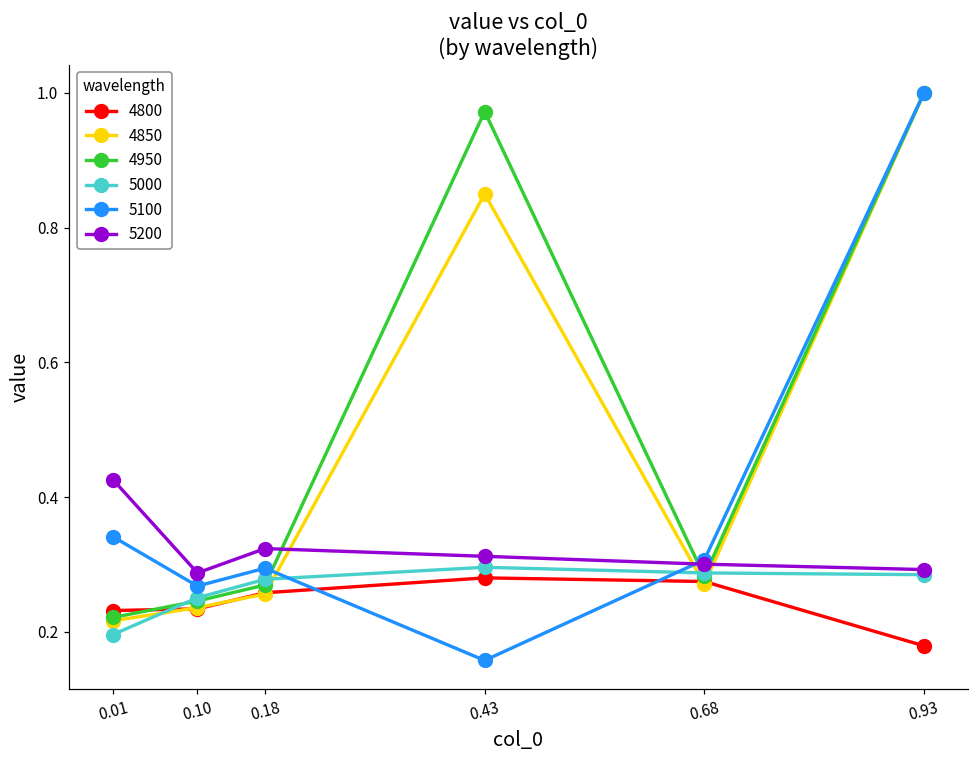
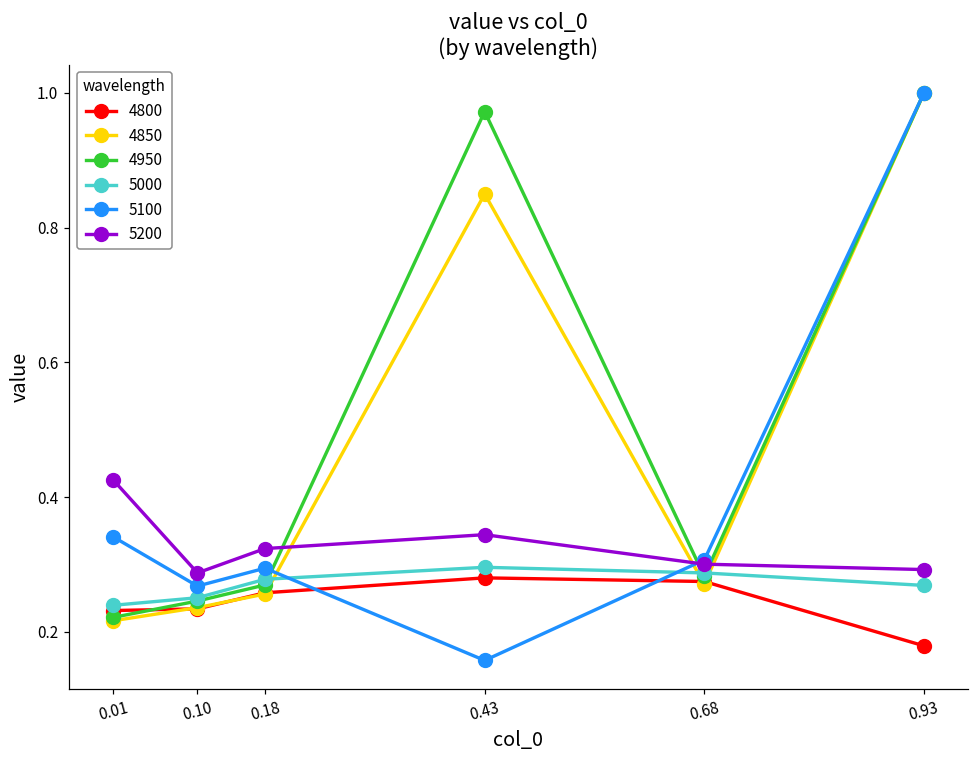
5000, 0.01: 0.20 -> 0.24
5200, 0.43: 0.31 -> 0.34
5000, 0.93: 0.28 -> 0.27
